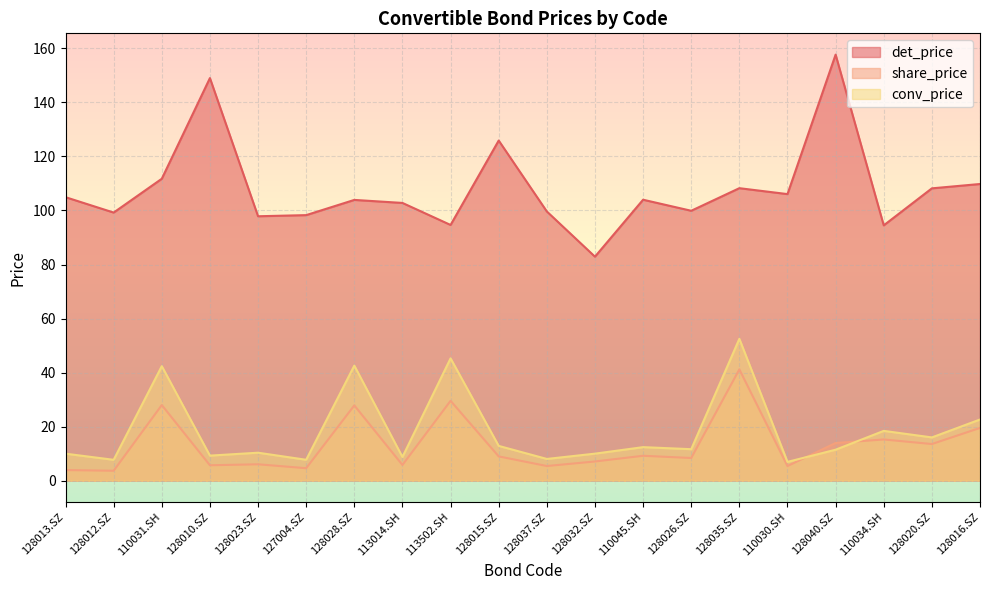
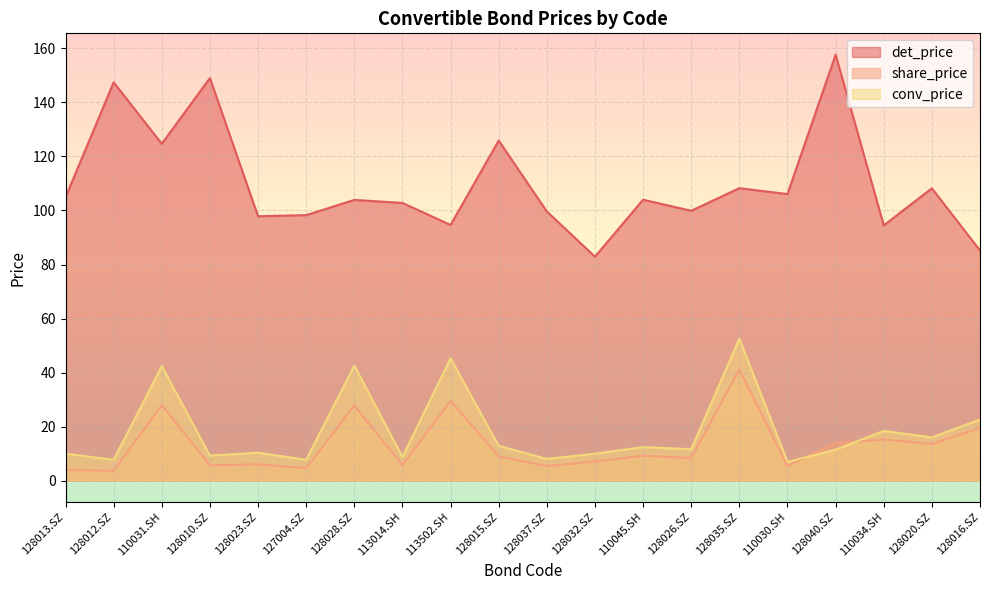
det_price, 128012.SZ: 99 -> 147
det_price, 110031.SH: 112 -> 125
det_price, 128016.SZ: 110 -> 85
